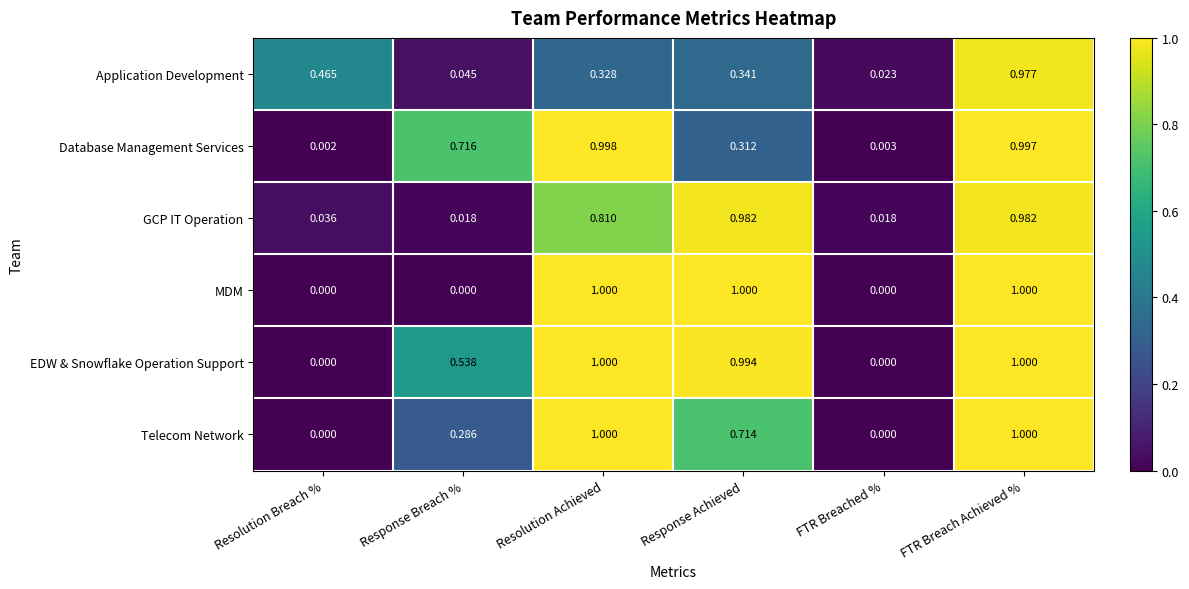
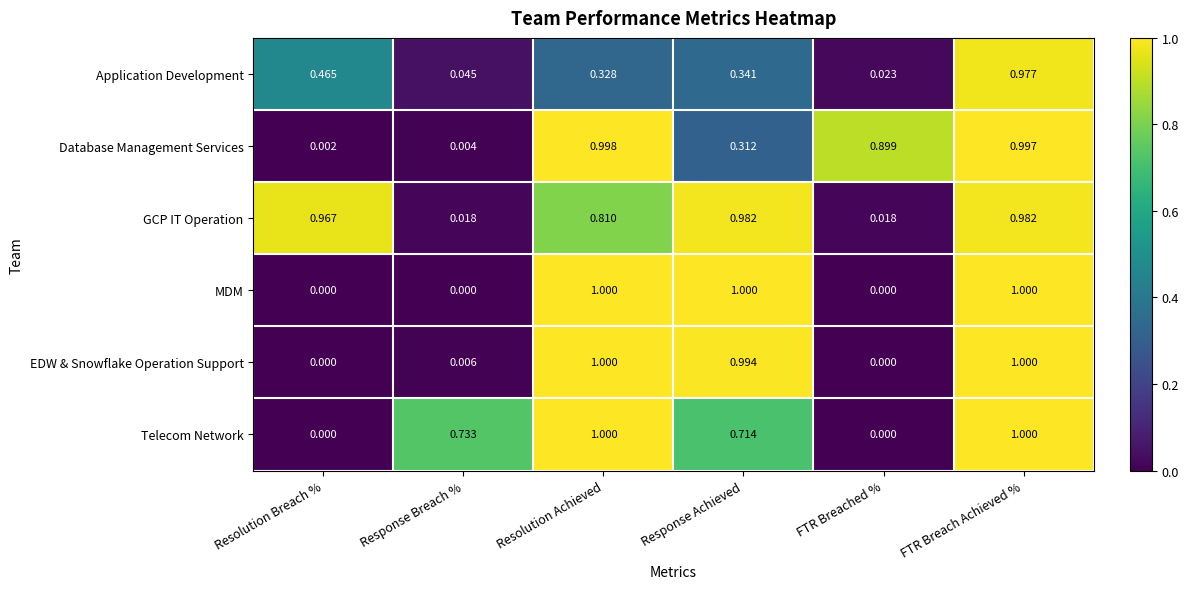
Database Management Services, Response Breach %: 0.716 -> 0.004
Database Management Services, FTR Breached %: 0.003 -> 0.899
GCP IT Operation, Resolution Breach %: 0.036 -> 0.967
EDW & Snowflake Operation Support, Response Breach %: 0.538 -> 0.006
Telecom Network, Response Breach %: 0.286 -> 0.733
